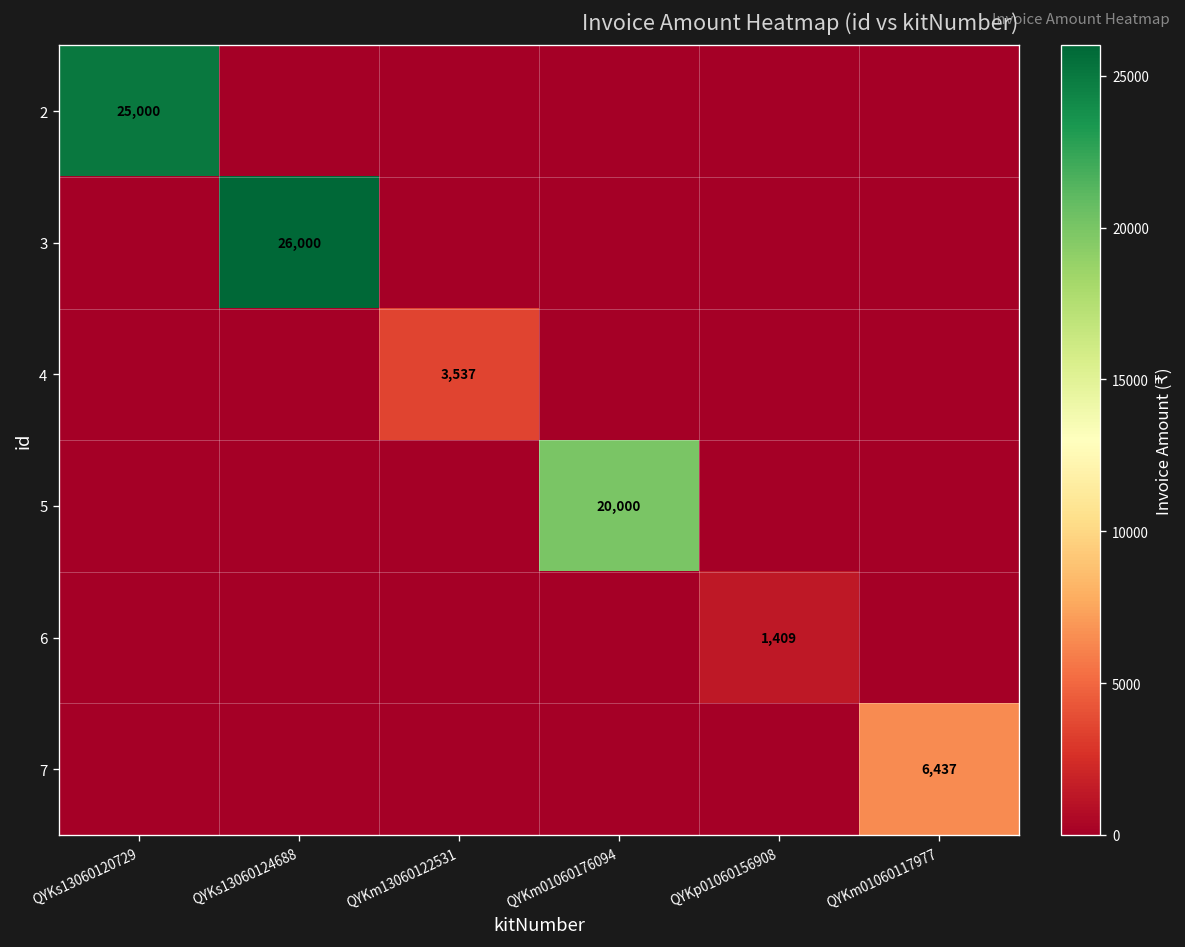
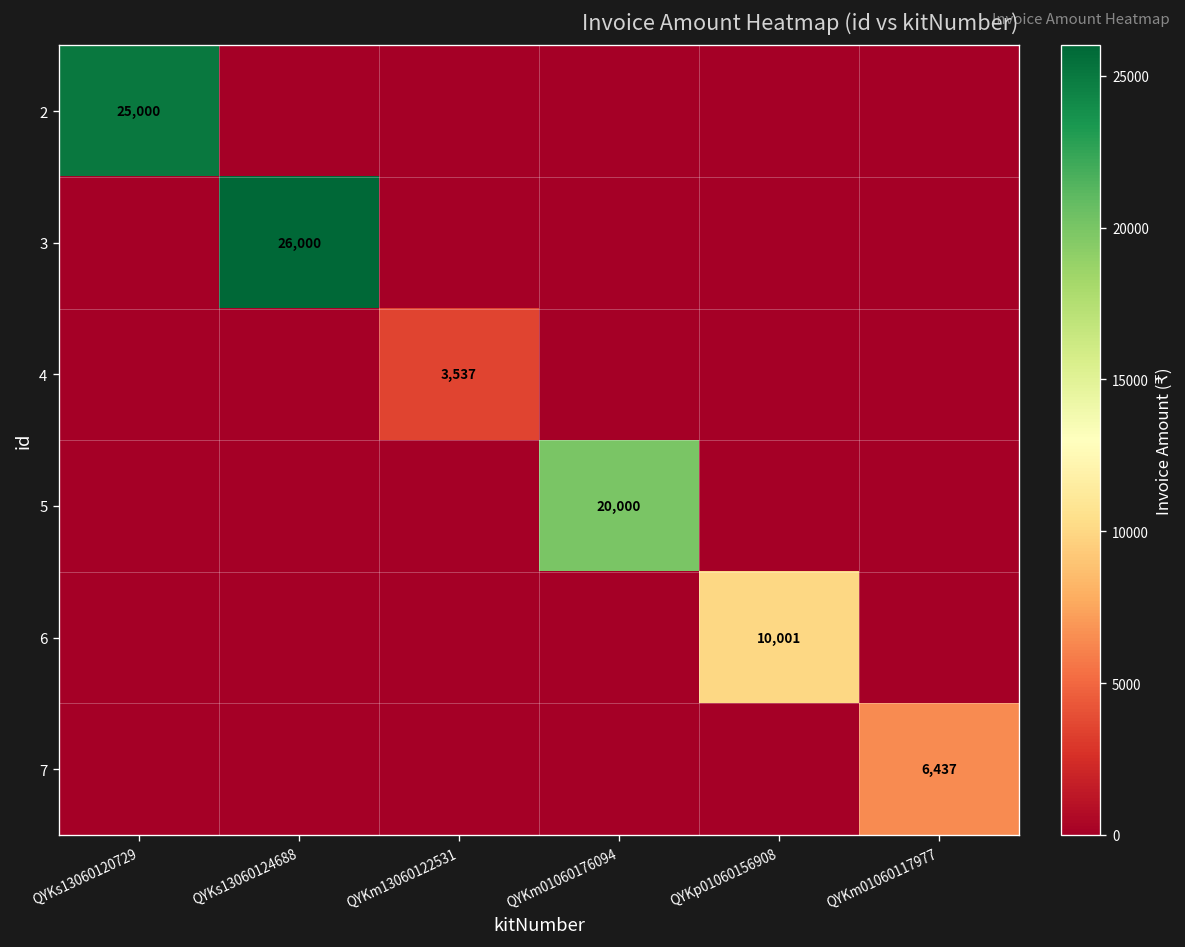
6, QYKp01060156908: 1,409 -> 10,001
